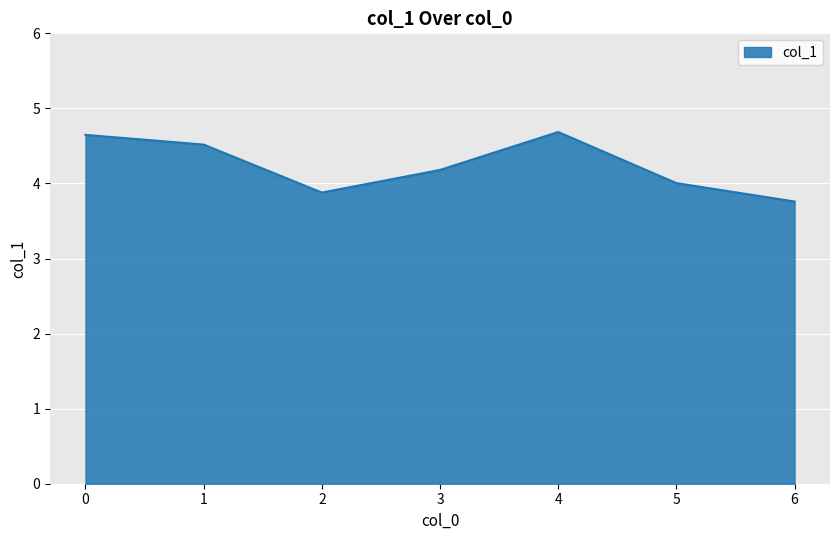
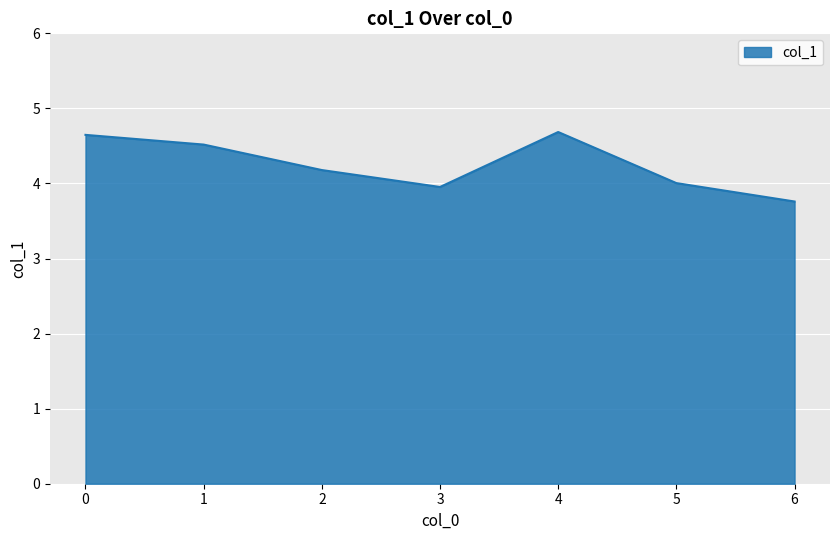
2: 3.9 -> 4.2
3: 4.2 -> 4.0
